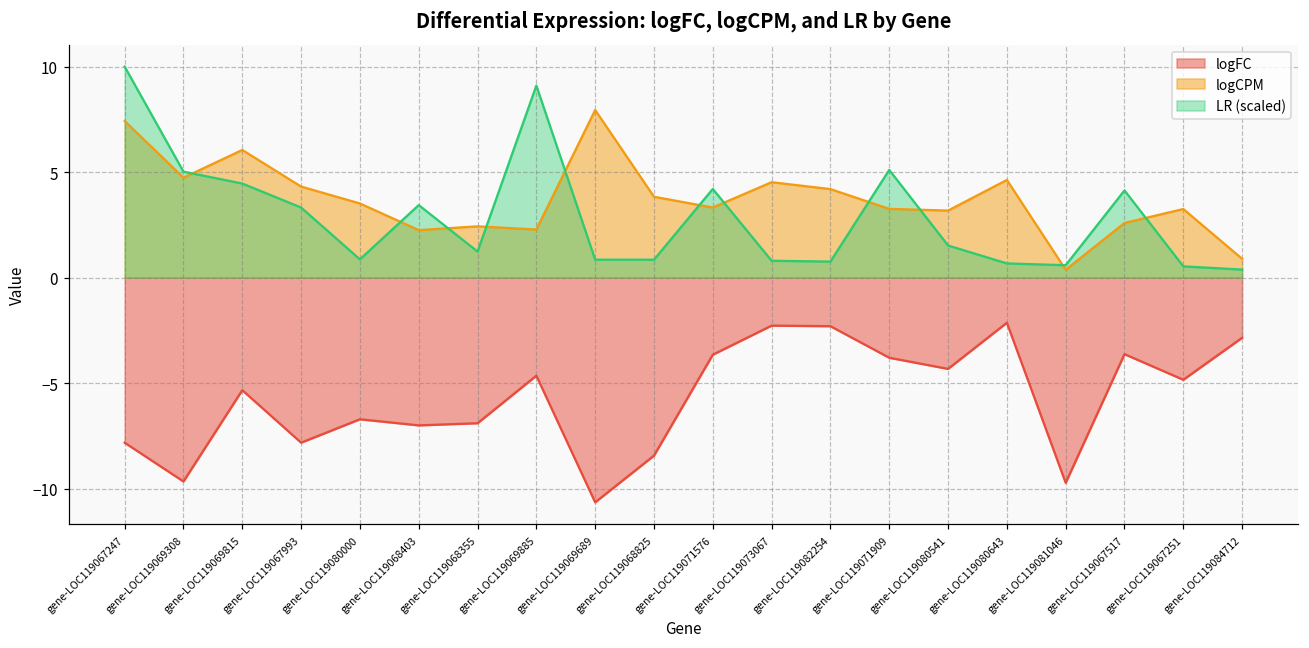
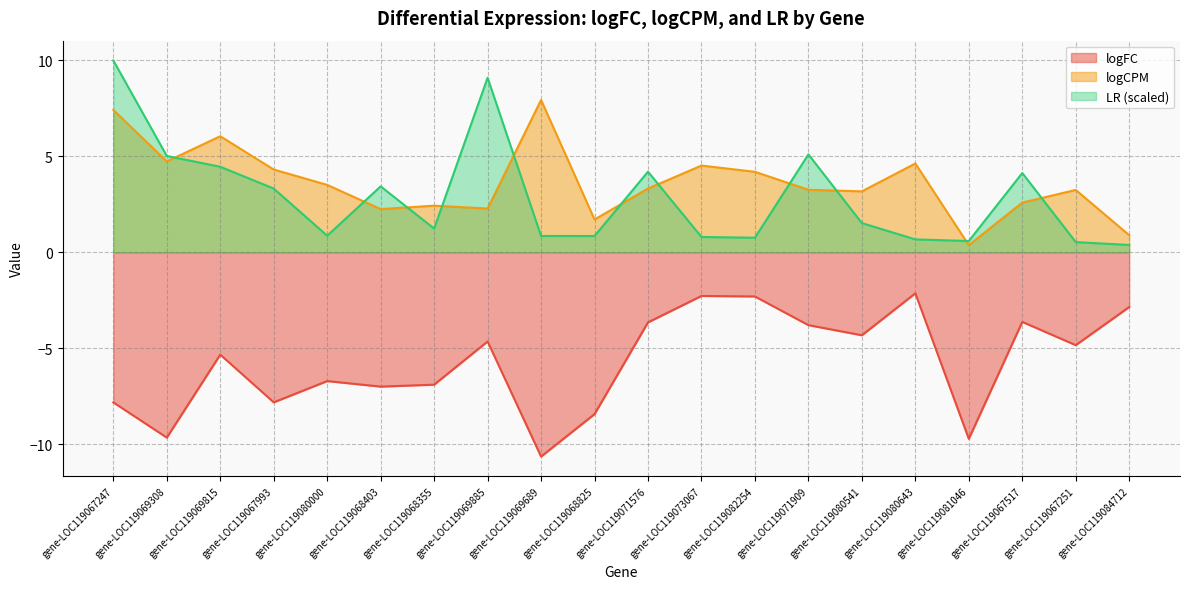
logCPM, gene-LOC119068825: 3.8 -> 1.7
